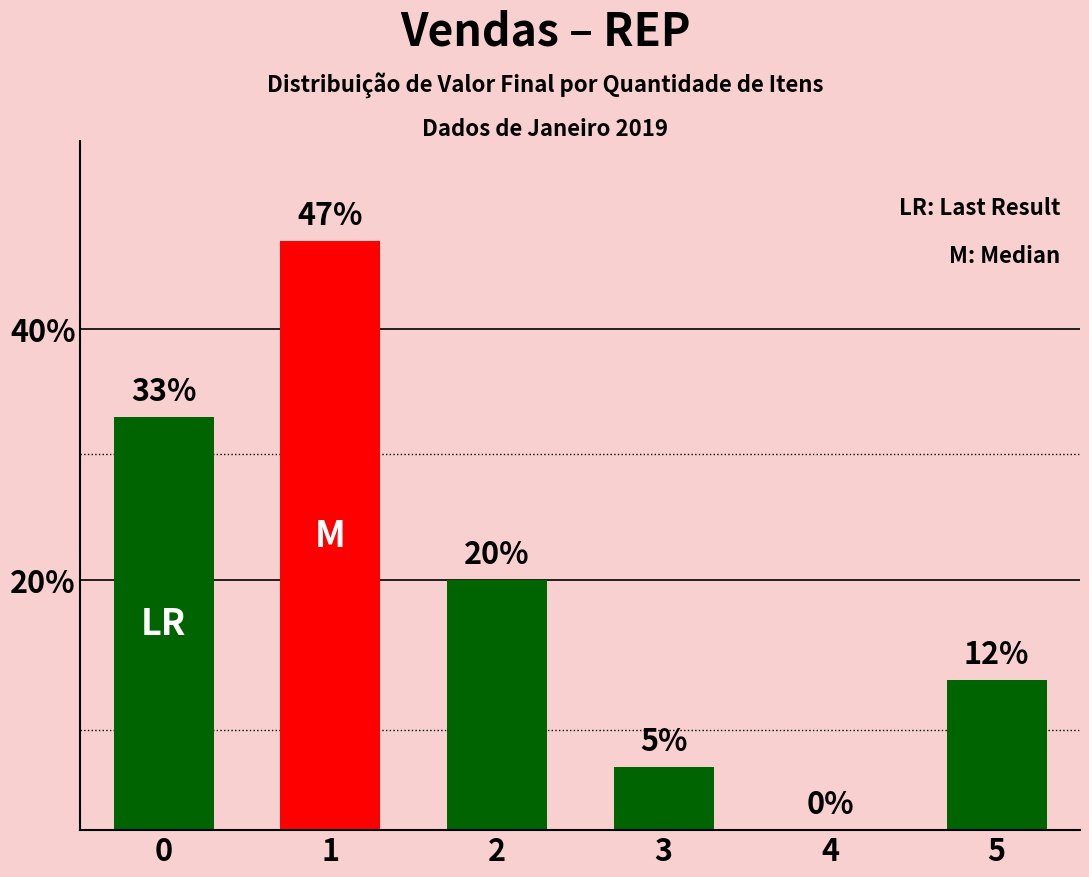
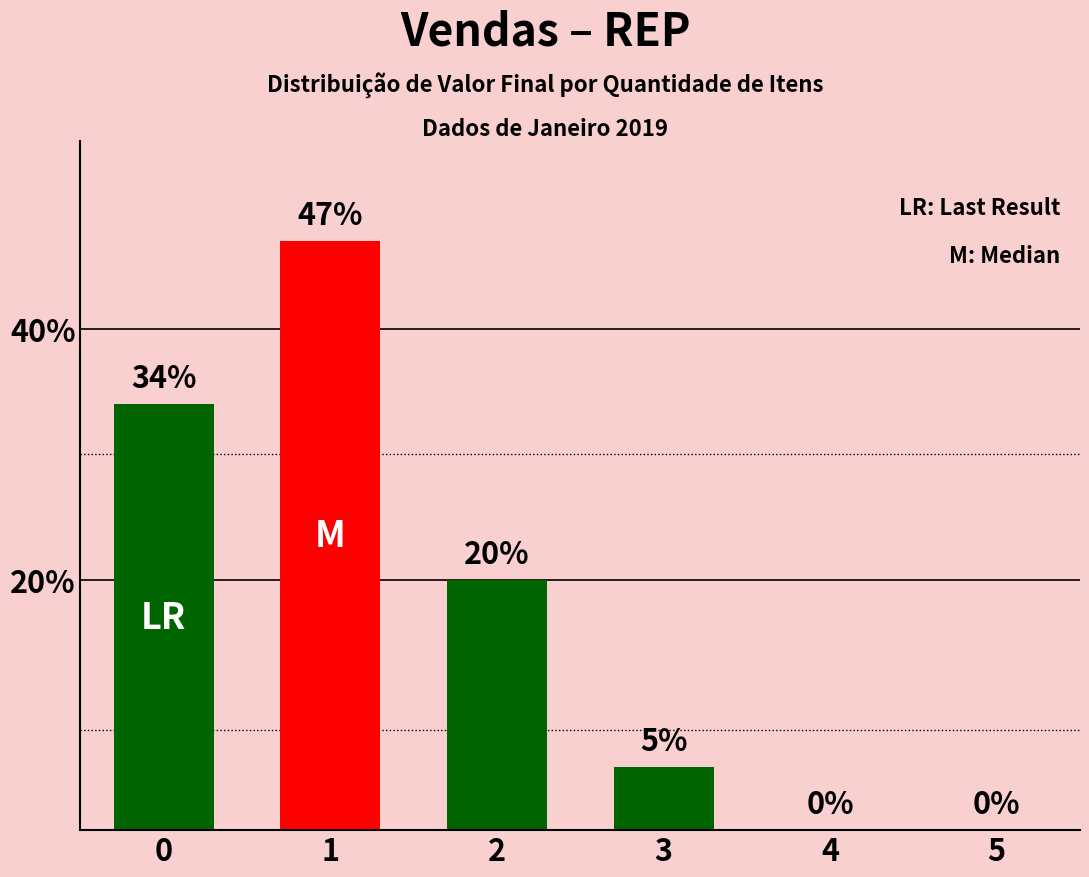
0: 33% -> 34%
5: 12% -> 0%
